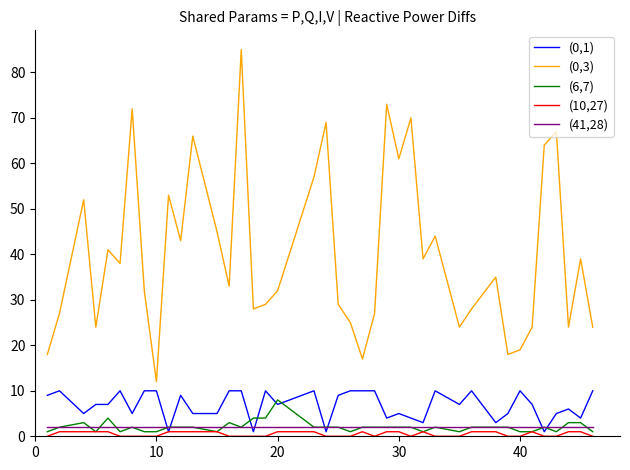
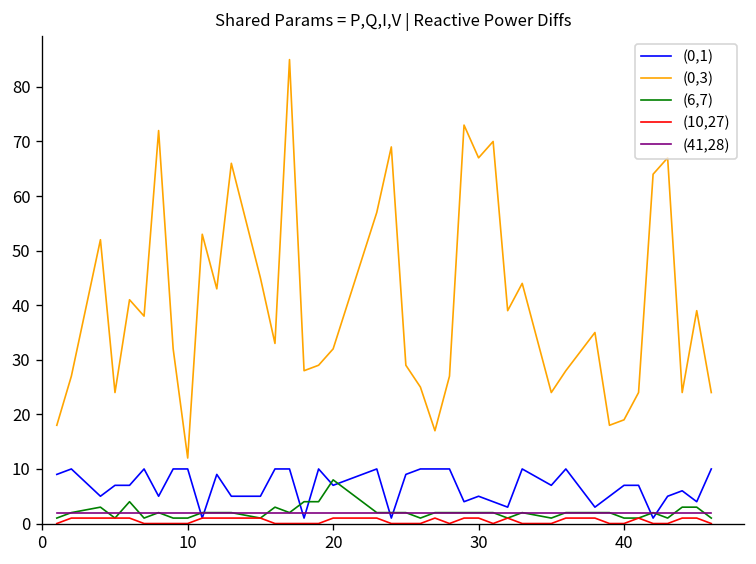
(0,3), 30: 61 -> 67
(0,1), 40: 10 -> 7
